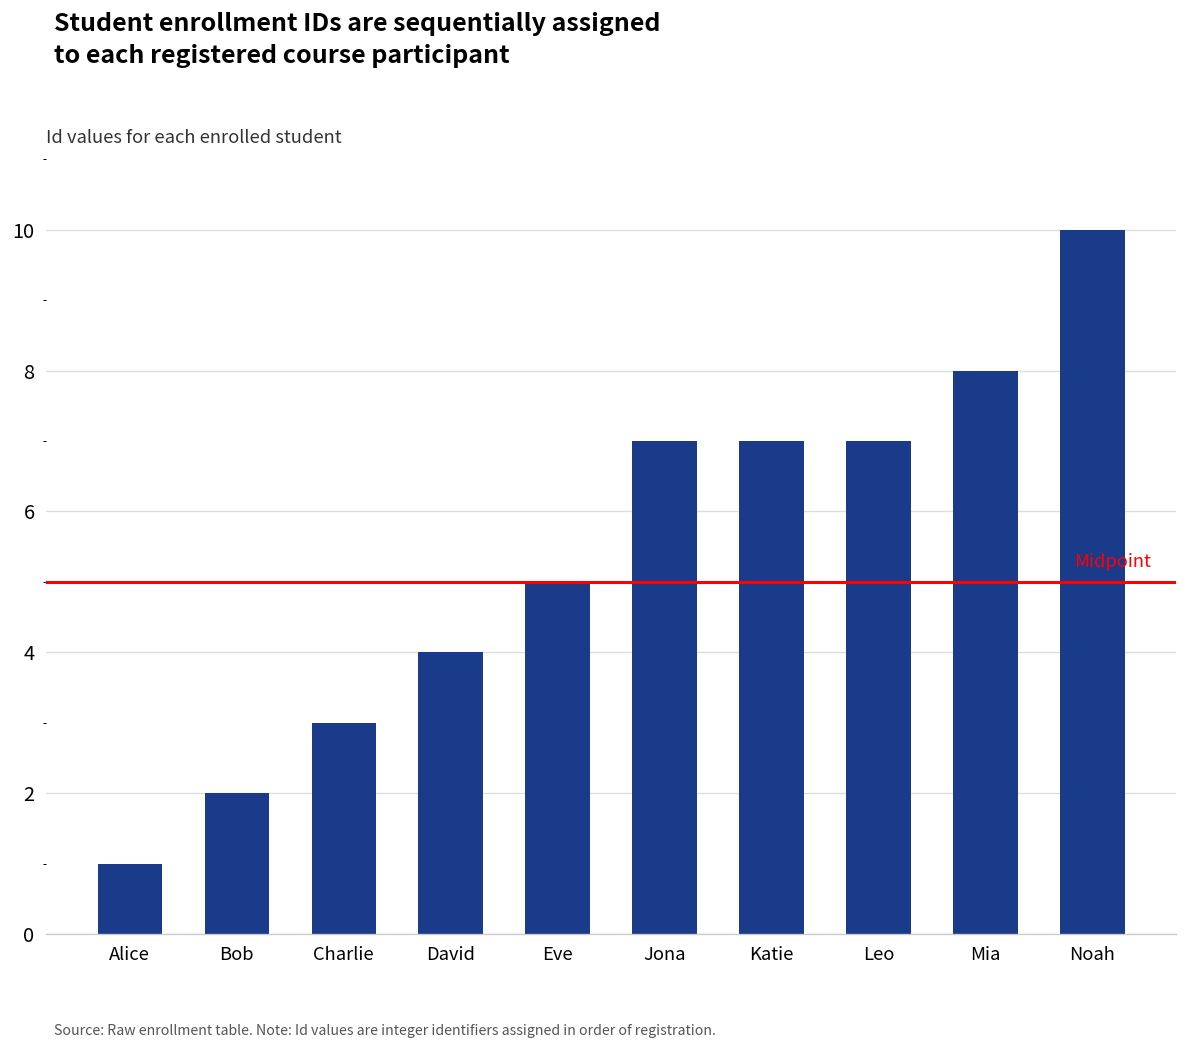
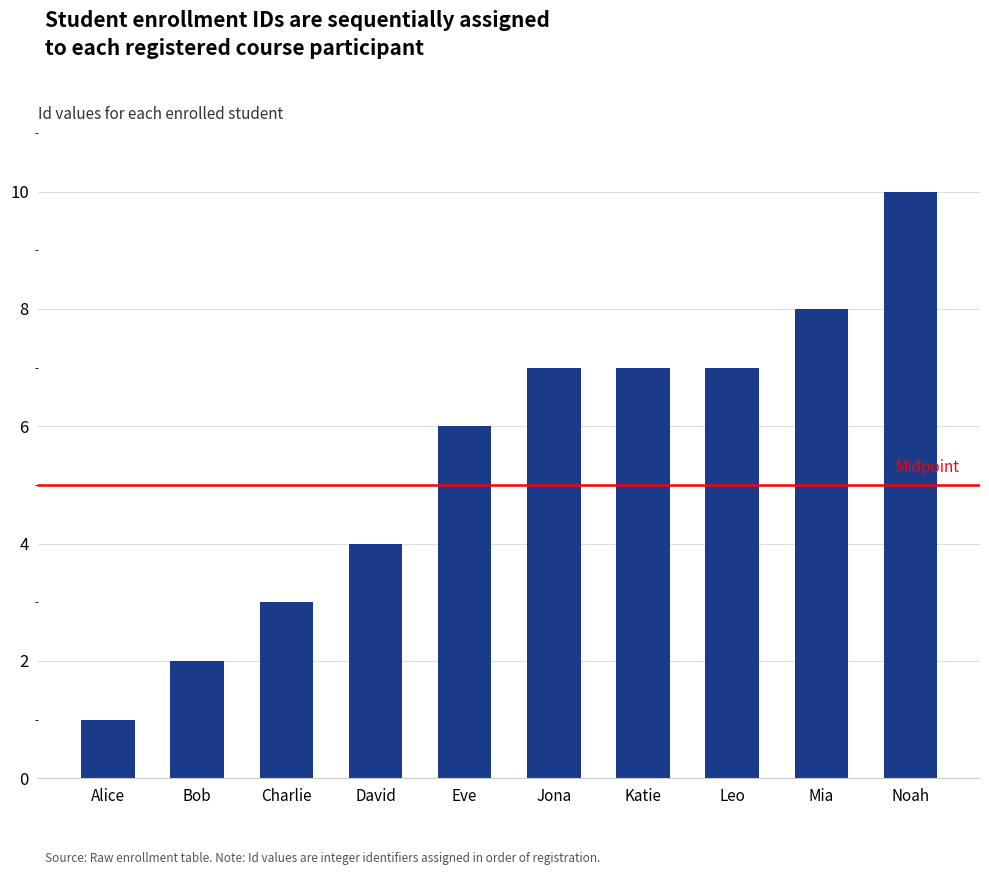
Eve: 5 -> 6
